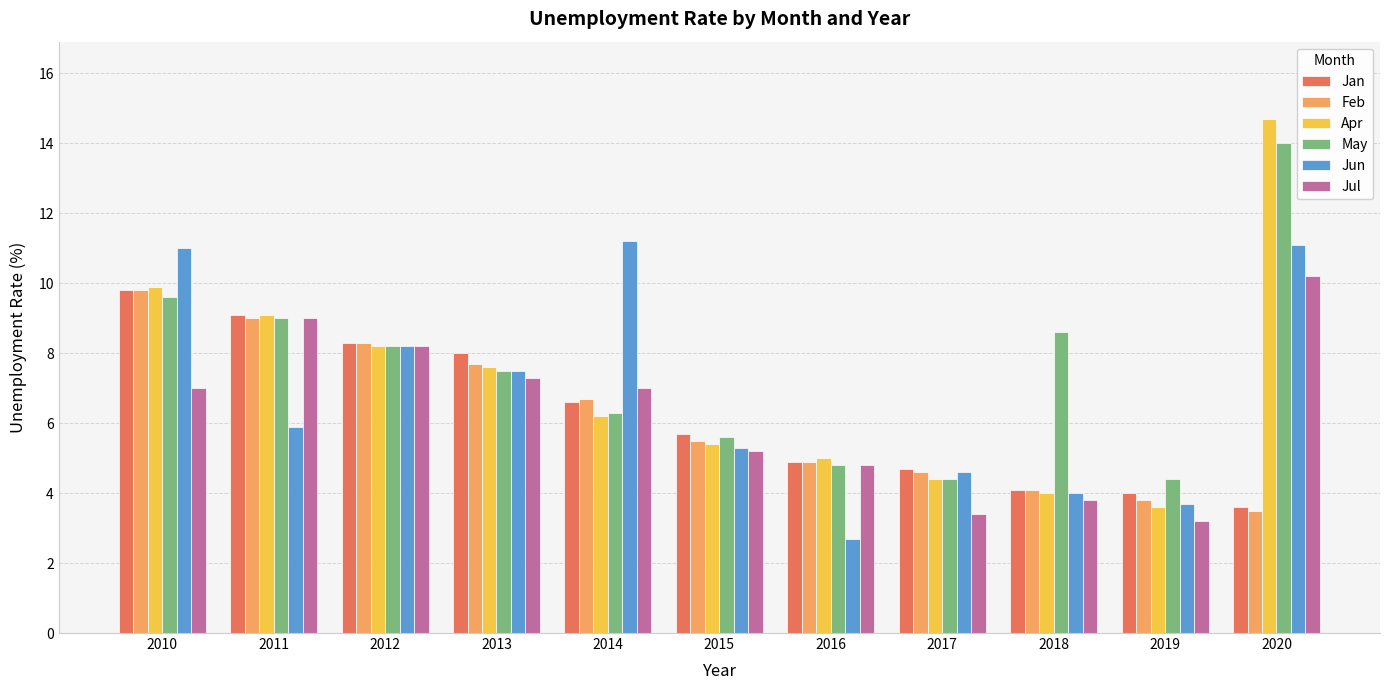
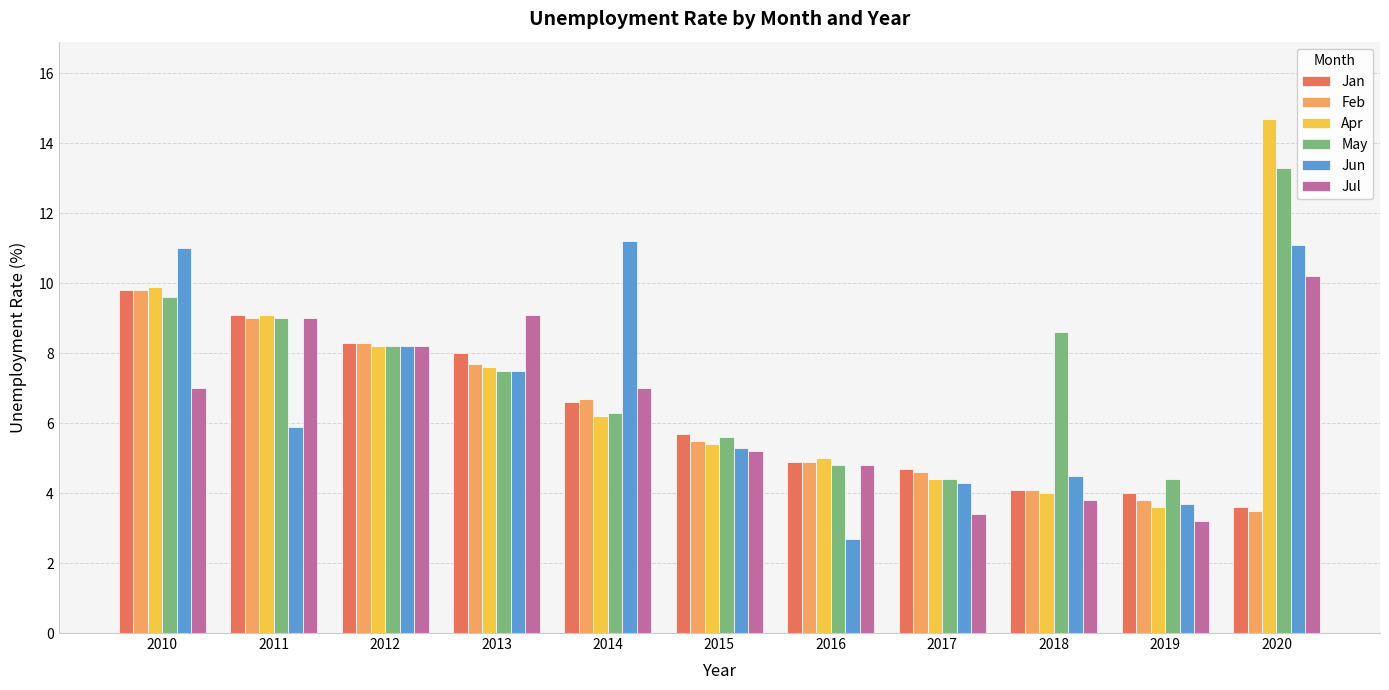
Jul, 2013: 7.3 -> 9.1
Jun, 2017: 4.6 -> 4.3
Jun, 2018: 4.0 -> 4.5
May, 2020: 14.0 -> 13.3
